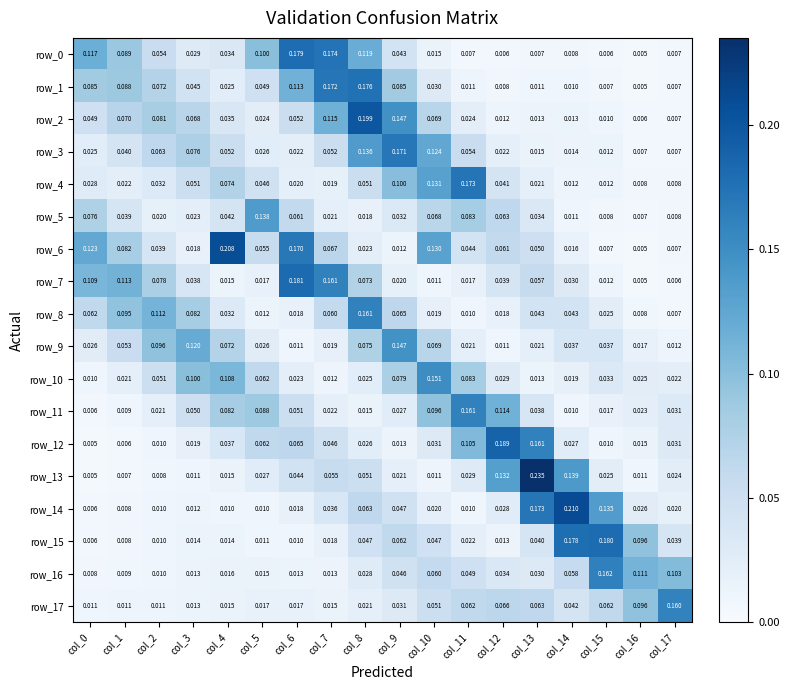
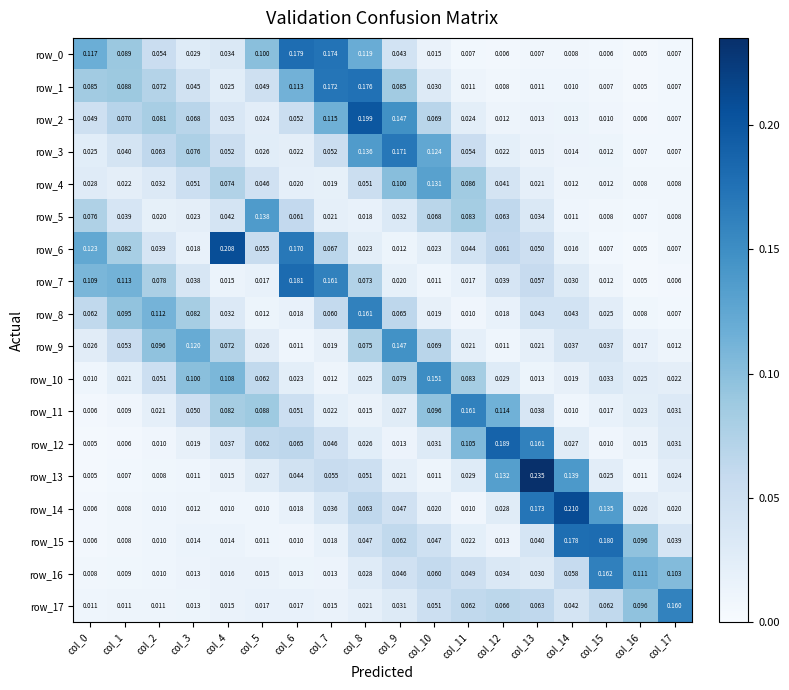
row_4, col_11: 0.173 -> 0.086
row_6, col_10: 0.130 -> 0.023
